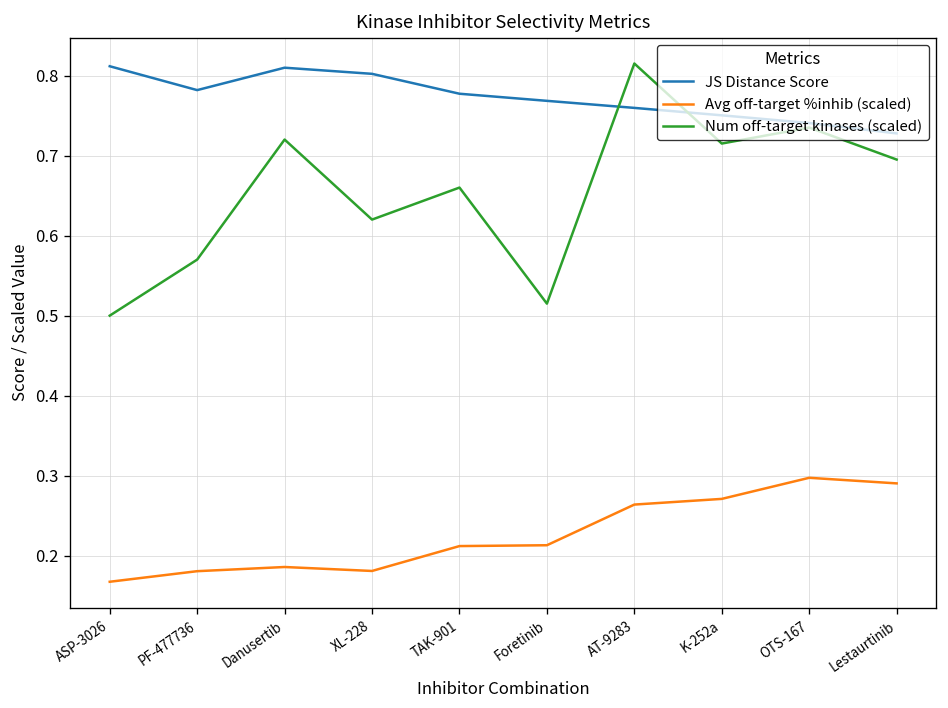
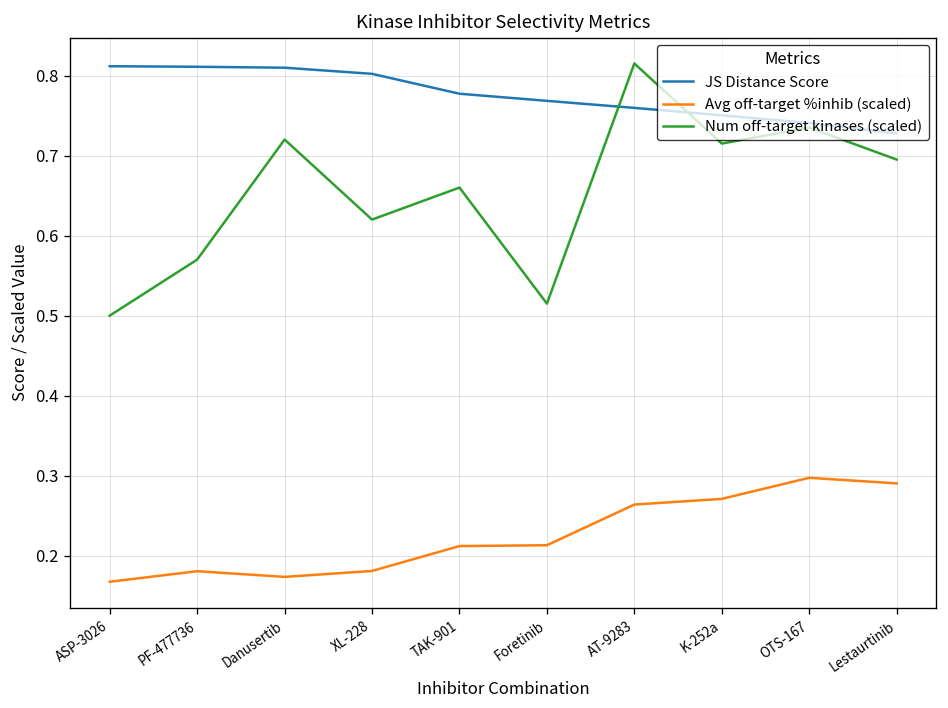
JS Distance Score, PF-477736: 0.78 -> 0.81
Avg off-target %inhib (scaled), Danusertib: 0.19 -> 0.17
